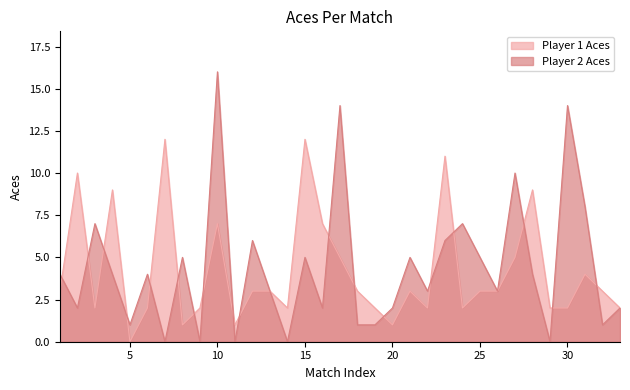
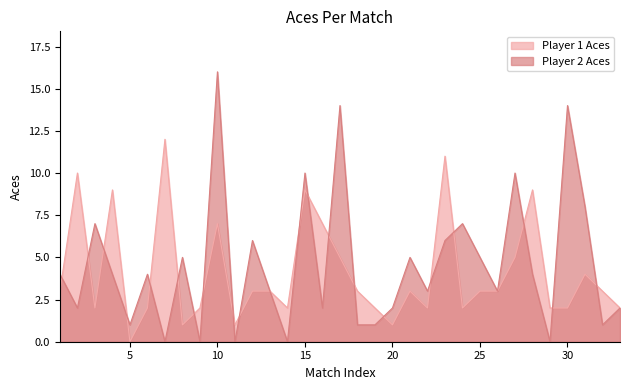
Player 1 Aces, 15: 12 -> 9
Player 2 Aces, 15: 5 -> 10
